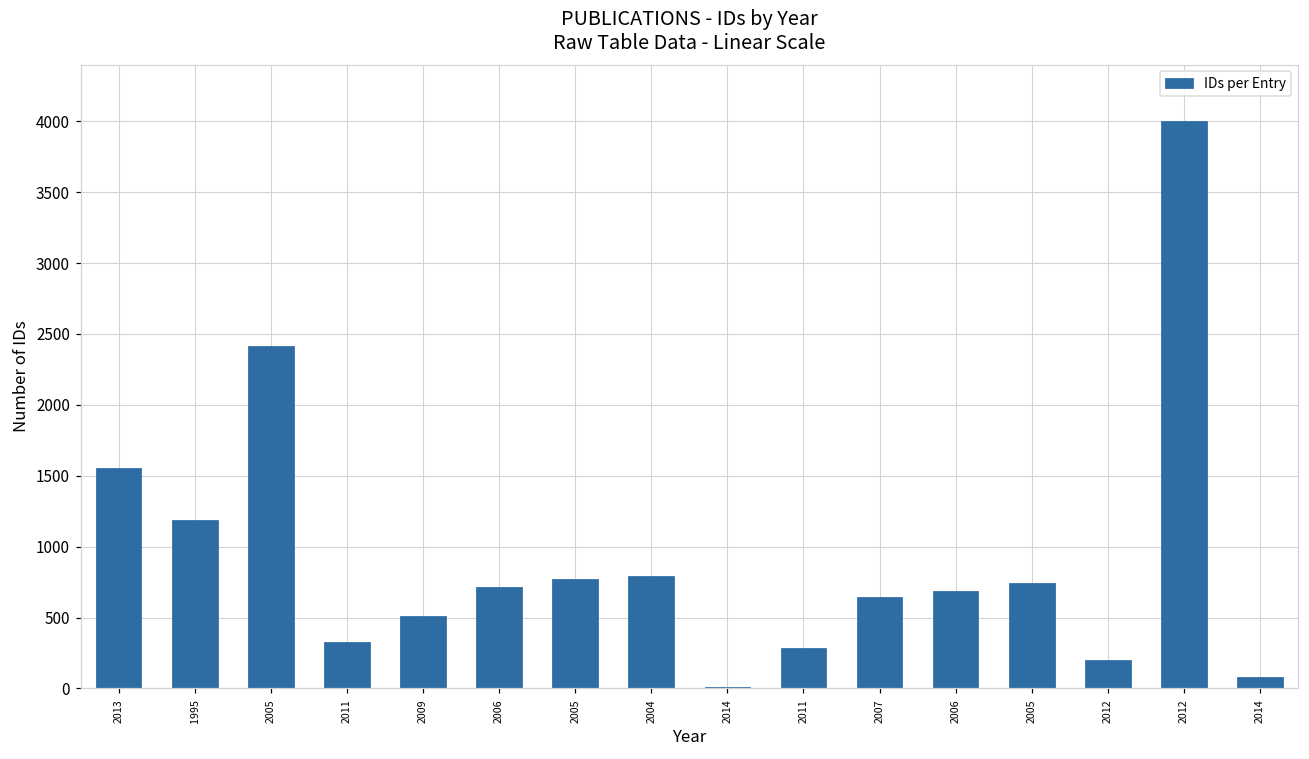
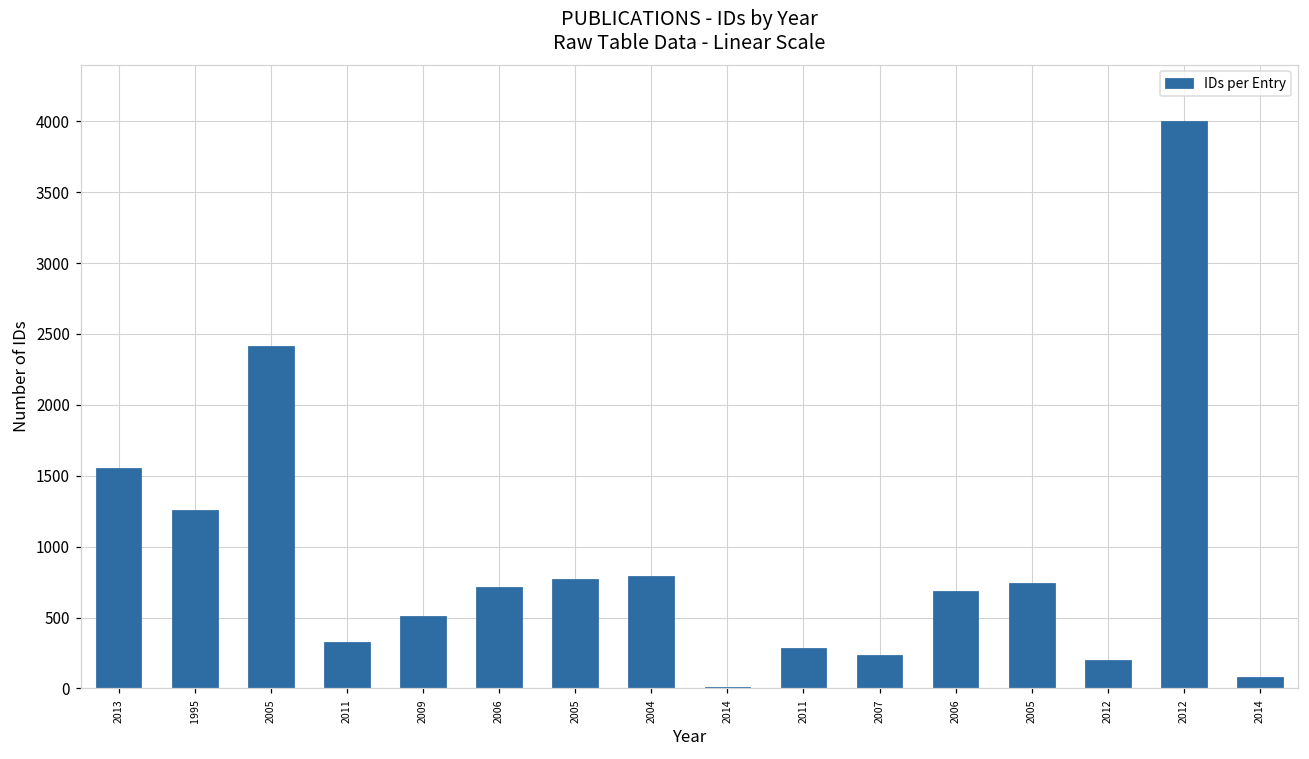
1995: 1190 -> 1260
2007: 650 -> 240
